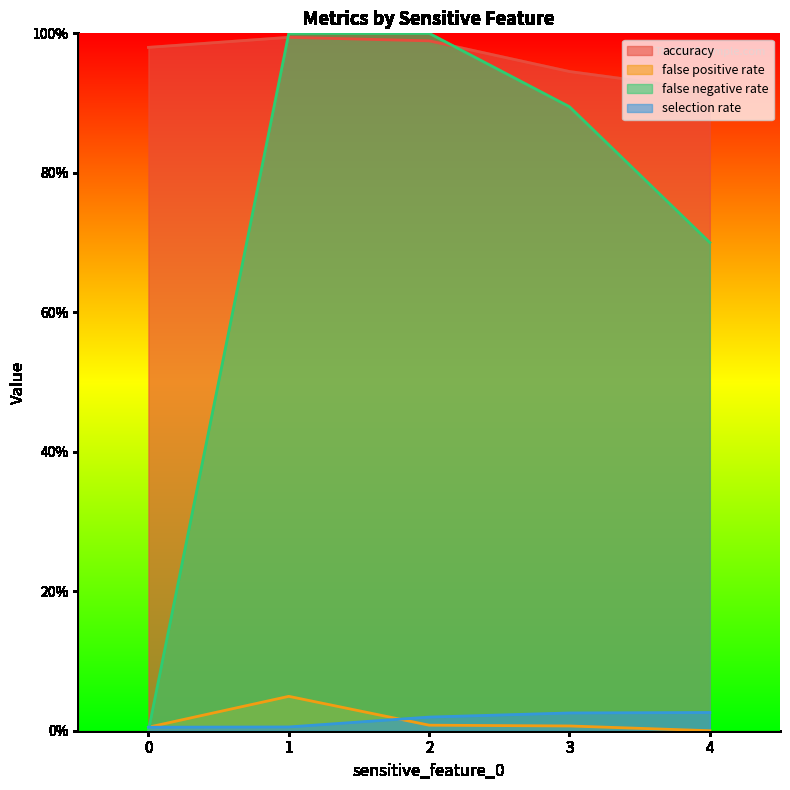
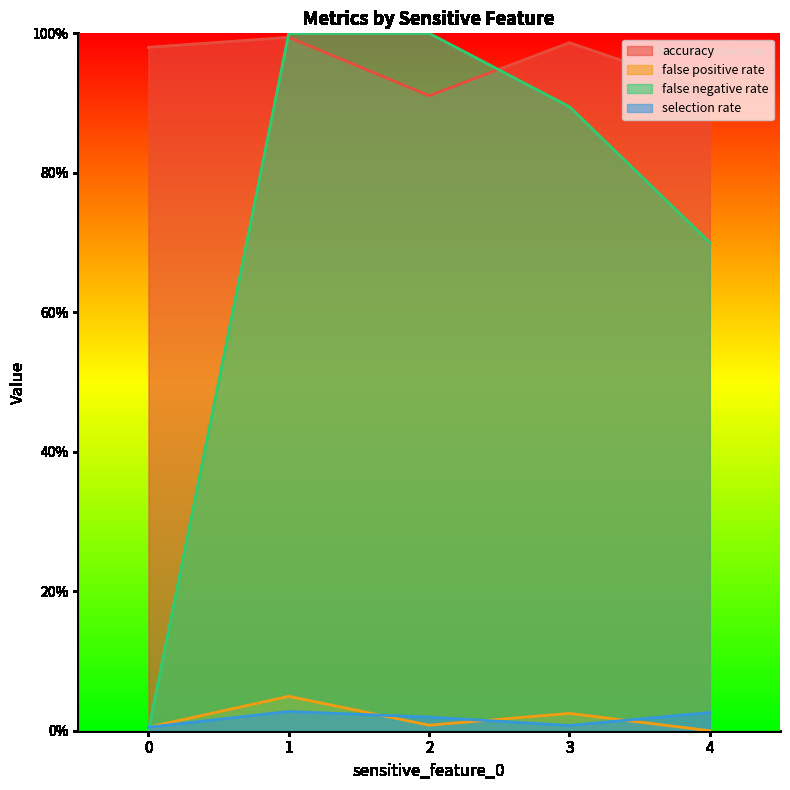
selection rate, 1: 1% -> 3%
accuracy, 2: 99% -> 91%
accuracy, 3: 95% -> 99%
false positive rate, 3: 1% -> 2%
selection rate, 3: 3% -> 1%
